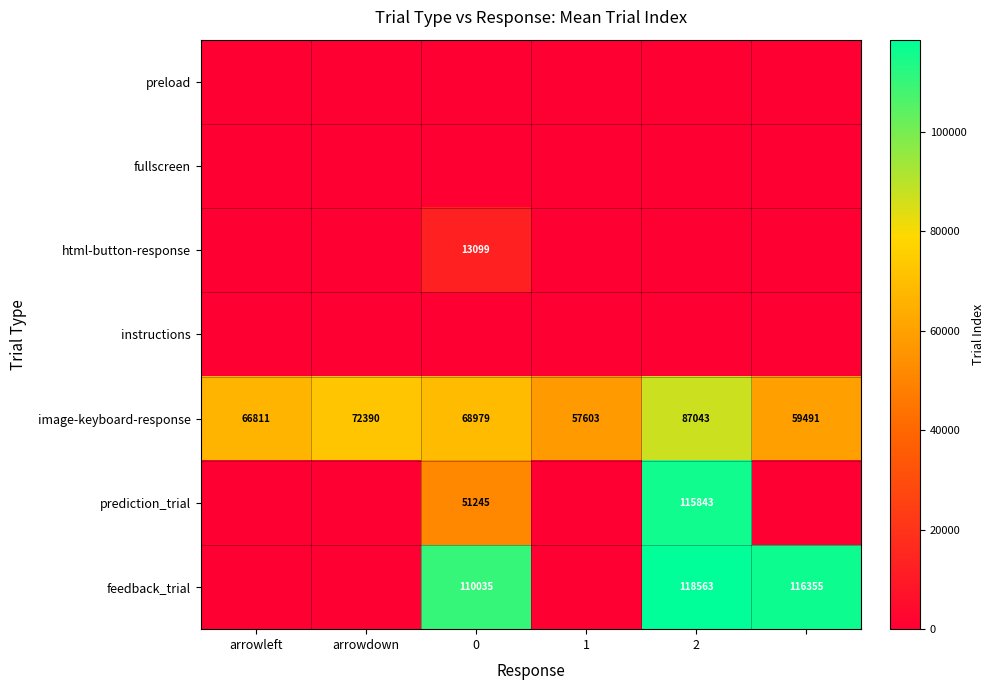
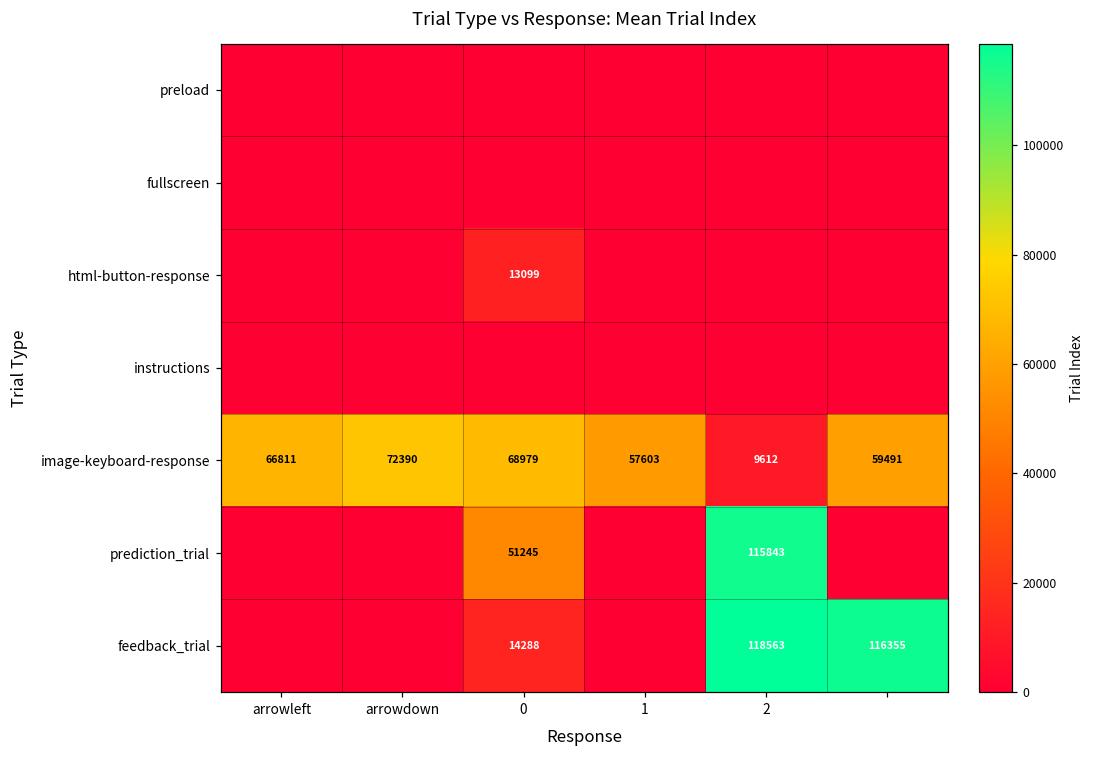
image-keyboard-response, 2: 87043 -> 9612
feedback_trial, 0: 110035 -> 14288
